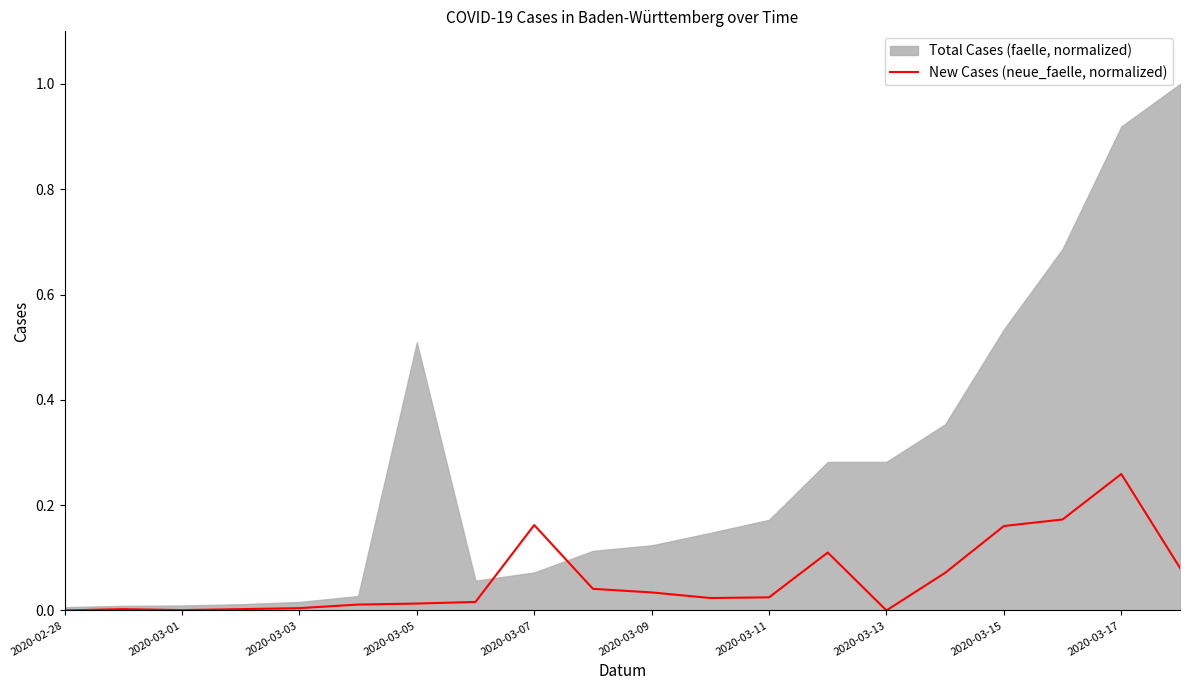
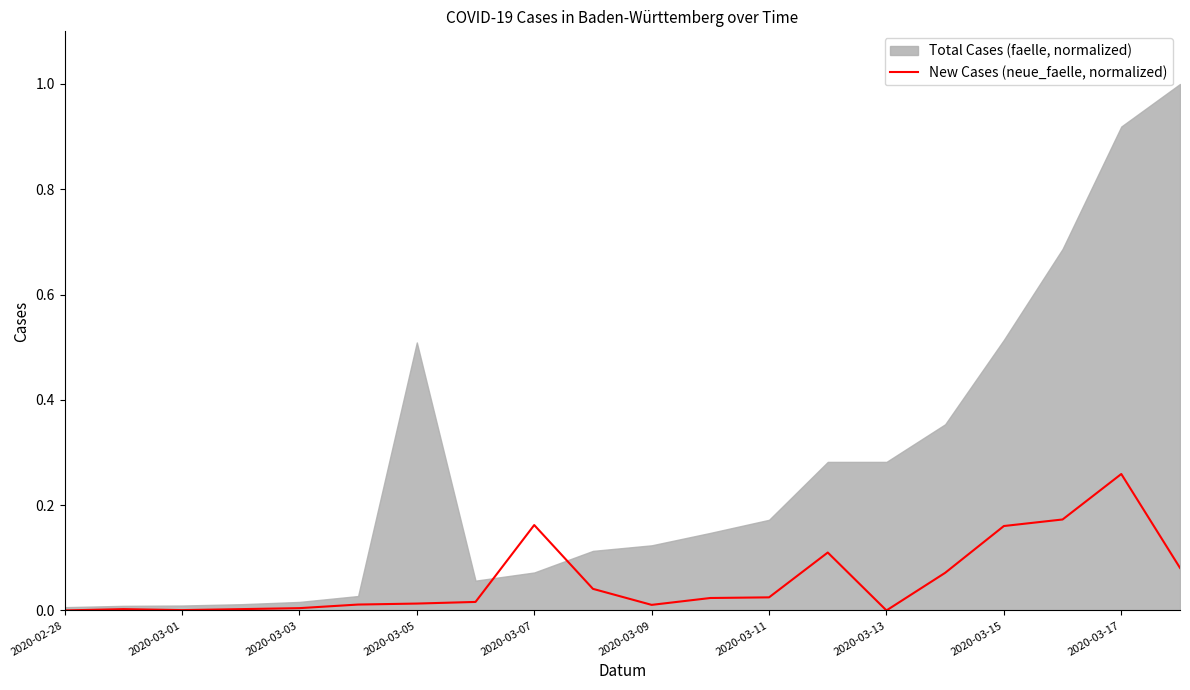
New Cases (neue_faelle, normalized), 2020-03-09: 0.03 -> 0.01
Total Cases (faelle, normalized), 2020-03-15: 0.53 -> 0.51
